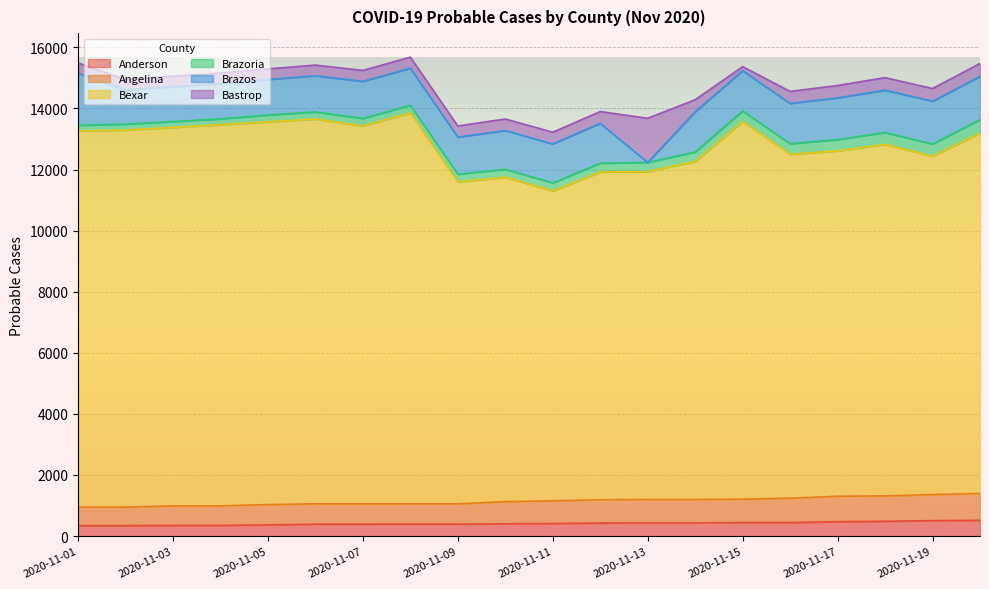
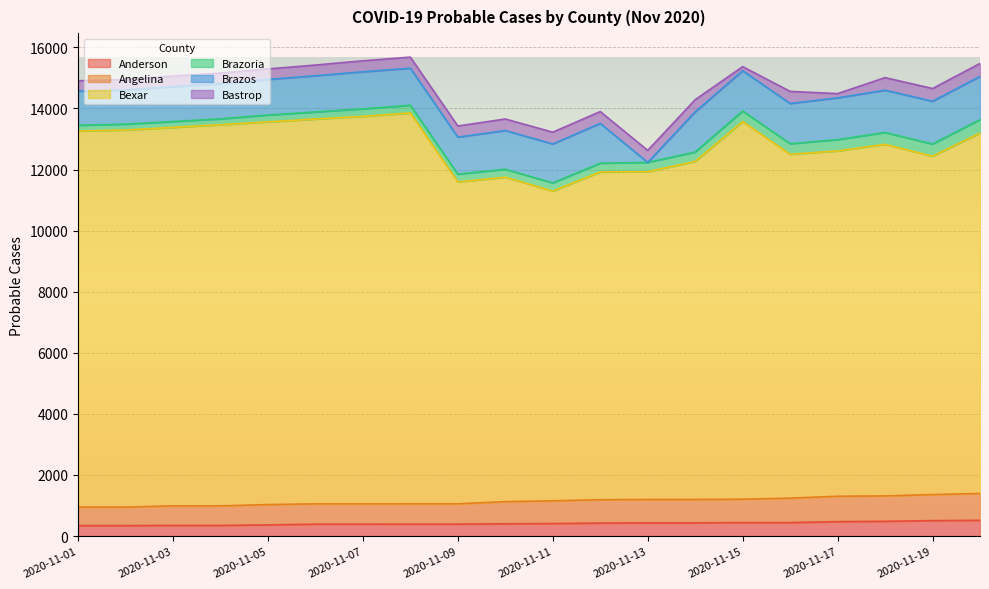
Brazos, 2020-11-01: 1700 -> 1100
Bexar, 2020-11-07: 12400 -> 12700
Bastrop, 2020-11-13: 1400 -> 400
Bastrop, 2020-11-17: 400 -> 100
